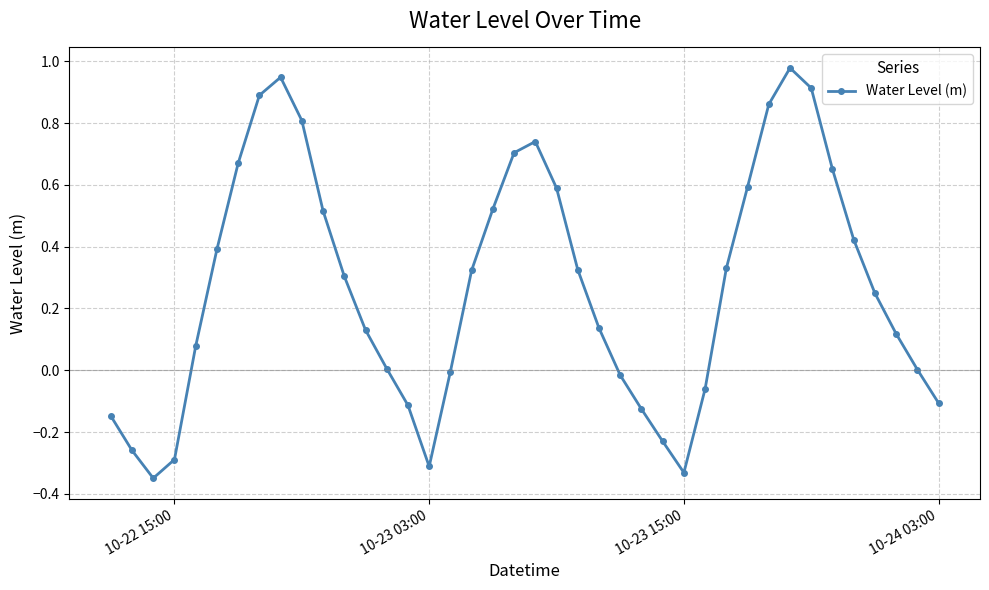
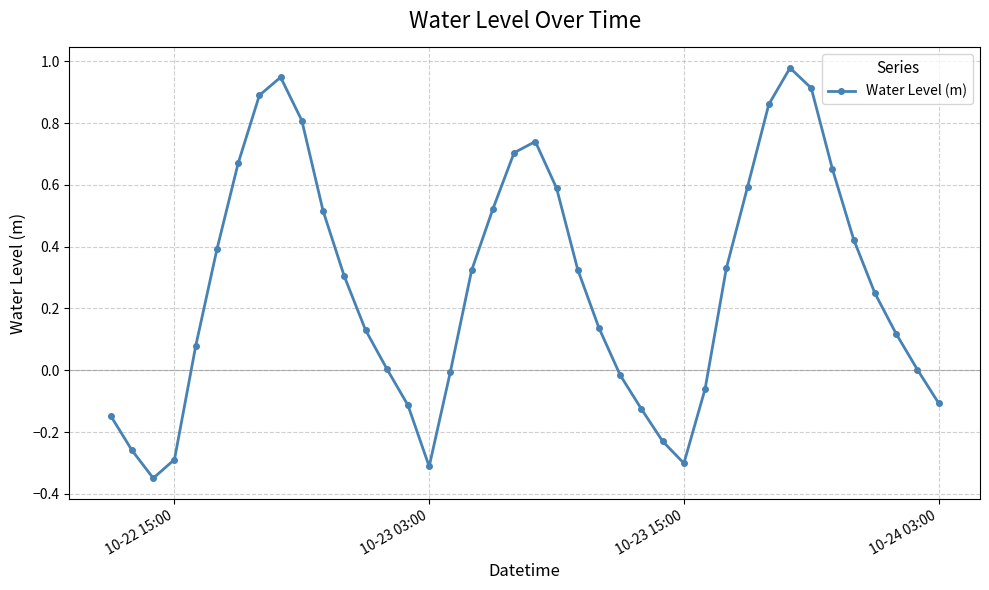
10-23 15:00: -0.33 -> -0.30
